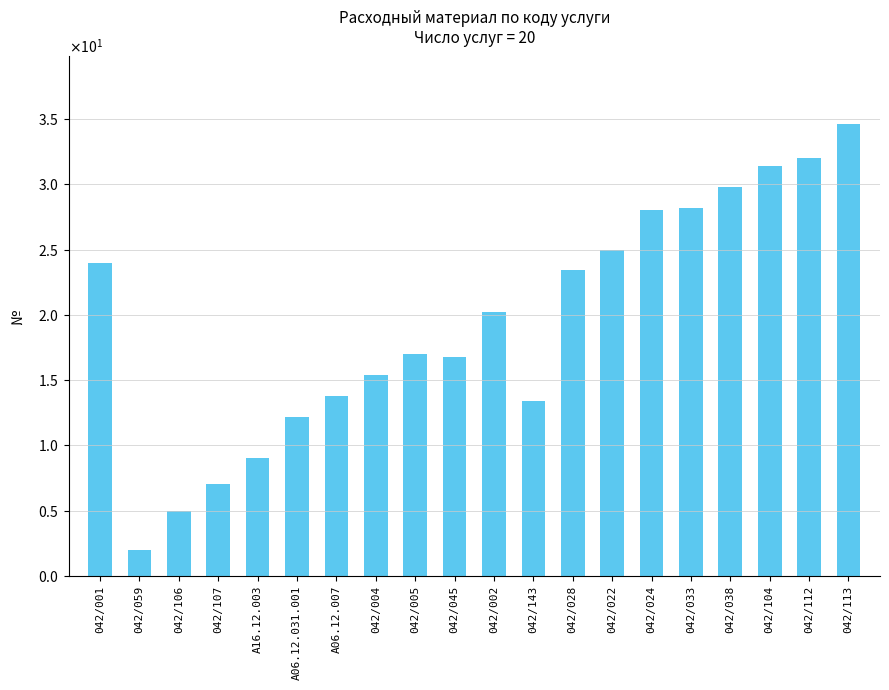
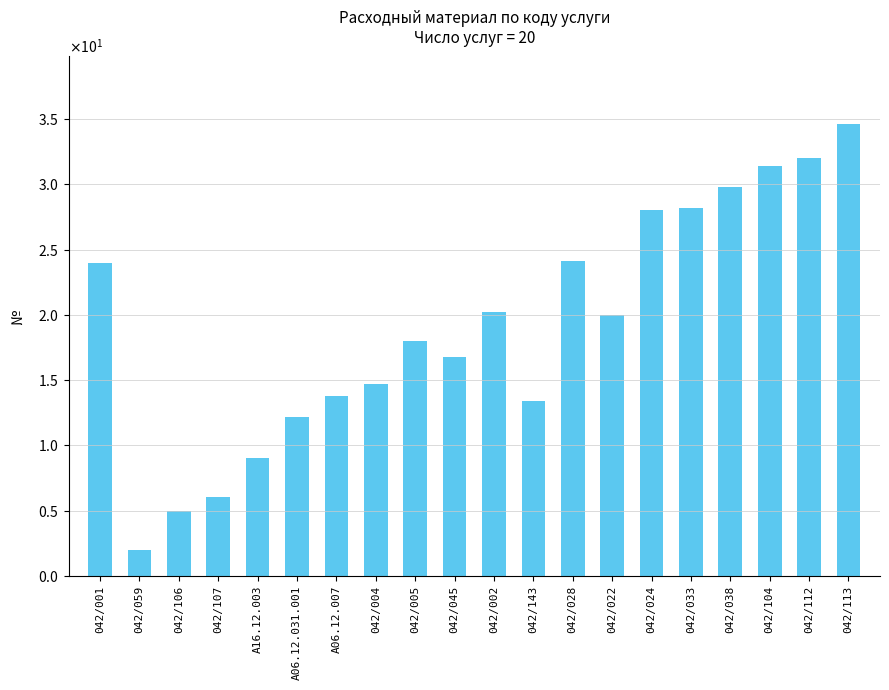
042/107: 7 -> 6
042/004: 15.4 -> 14.7
042/005: 17 -> 18
042/028: 23.4 -> 24.1
042/022: 25 -> 20
